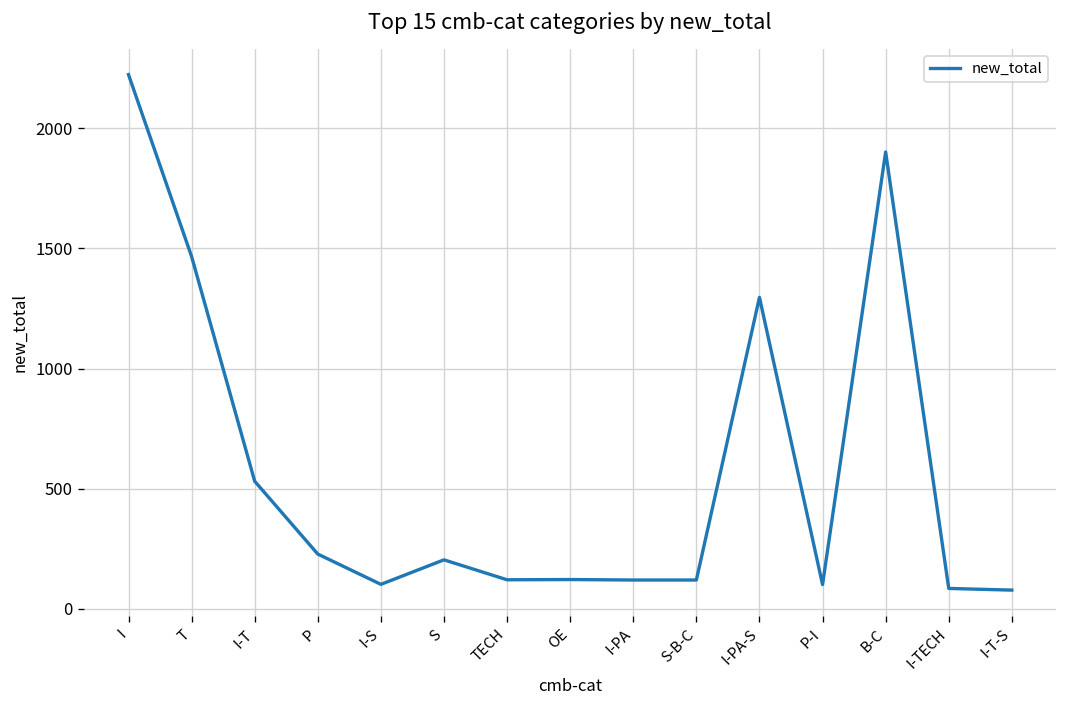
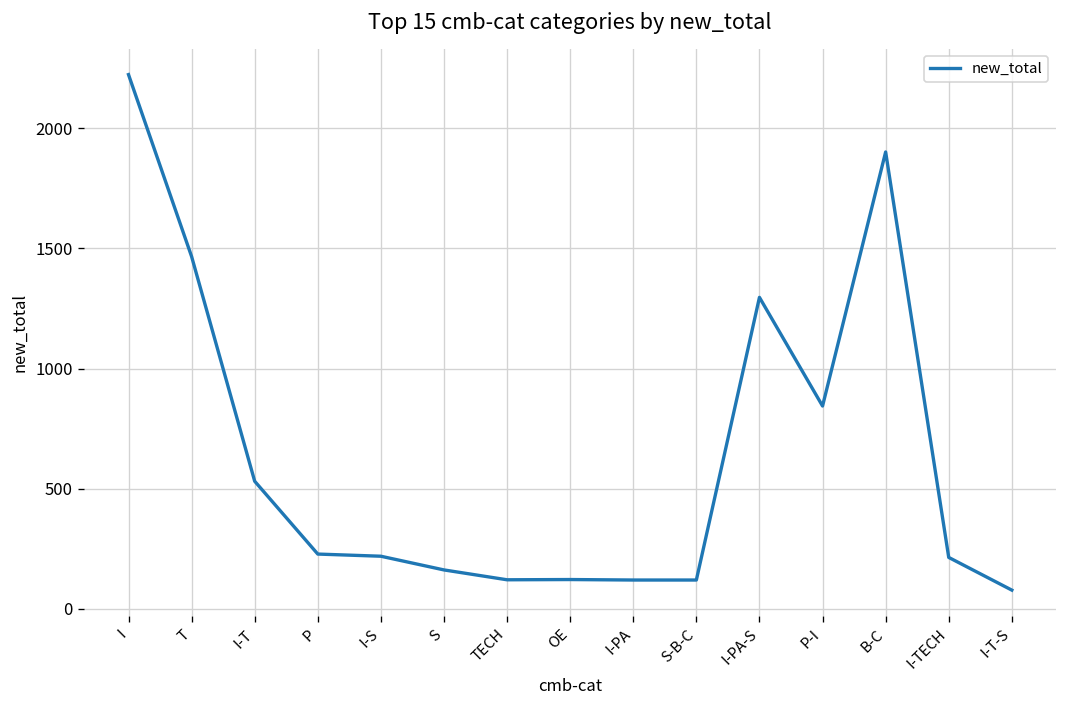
I-S: 100 -> 220
S: 200 -> 160
P-I: 100 -> 840
I-TECH: 90 -> 210
